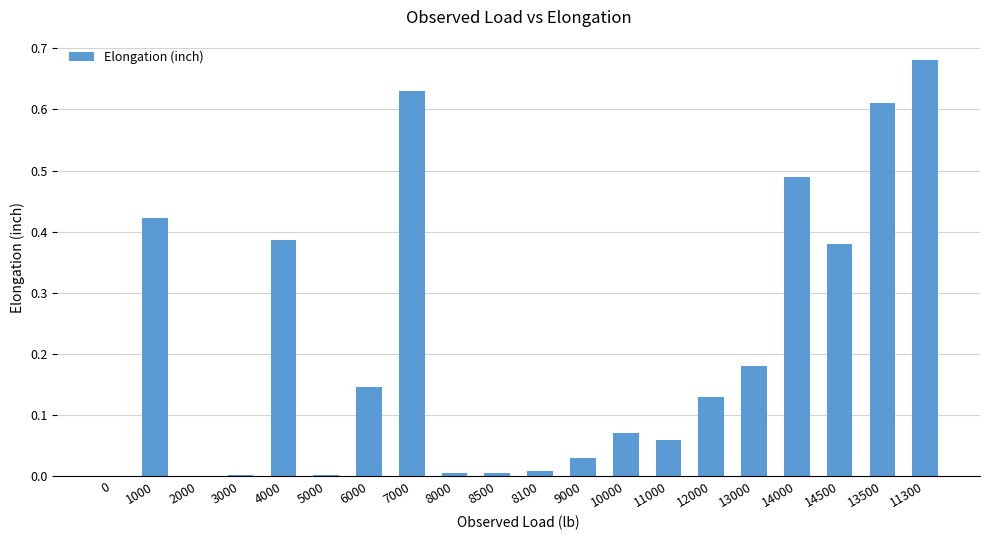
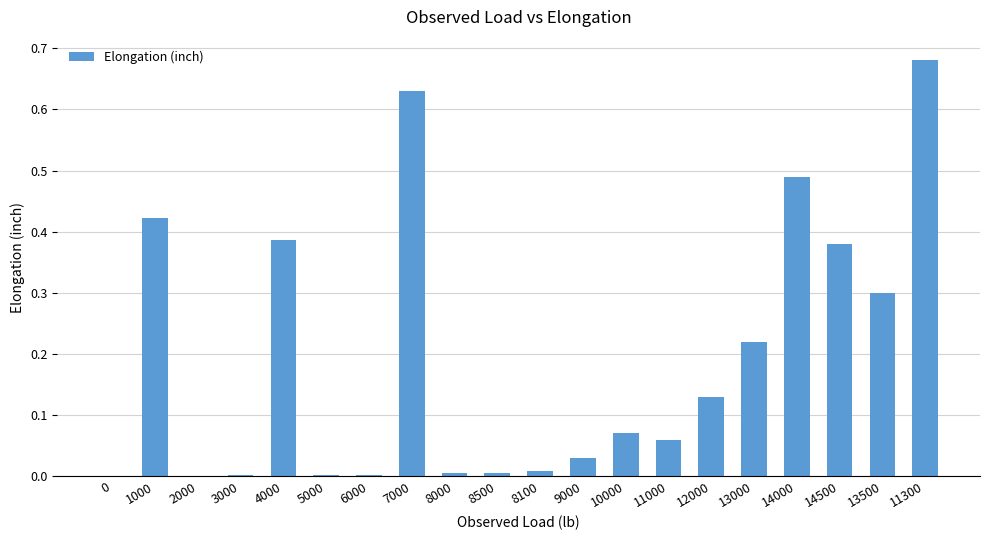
6000: 0.15 -> 0.00
13000: 0.18 -> 0.22
13500: 0.61 -> 0.30
